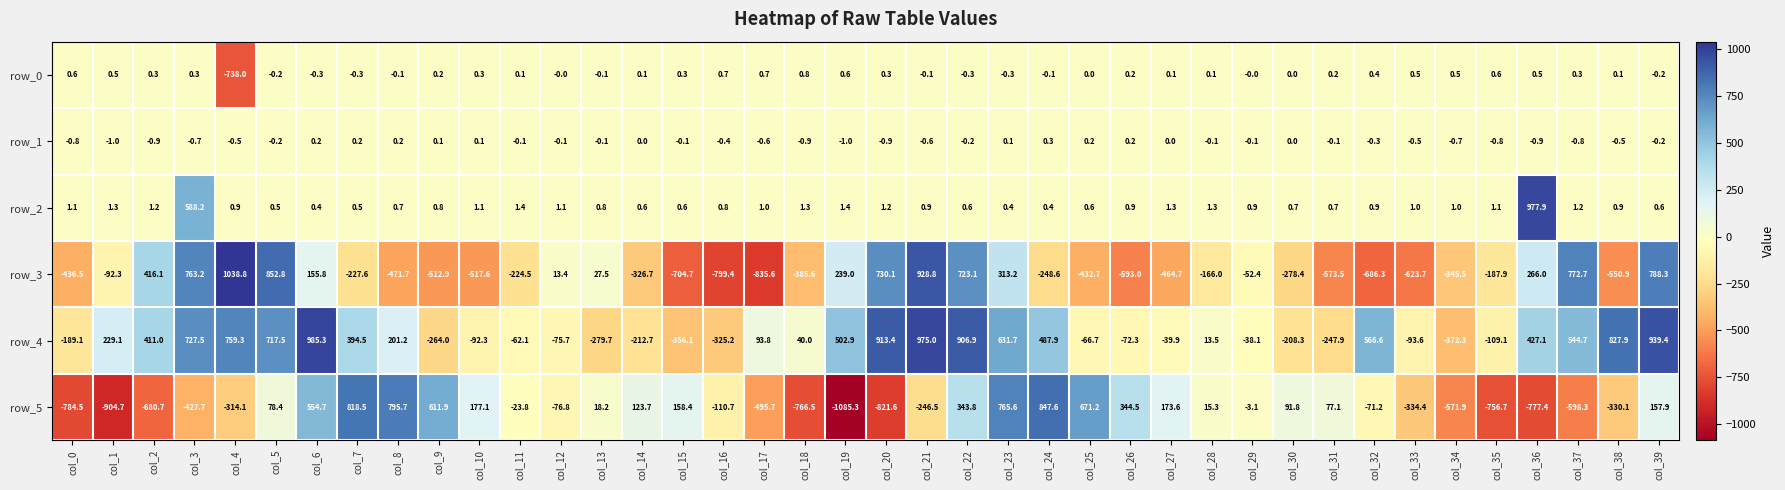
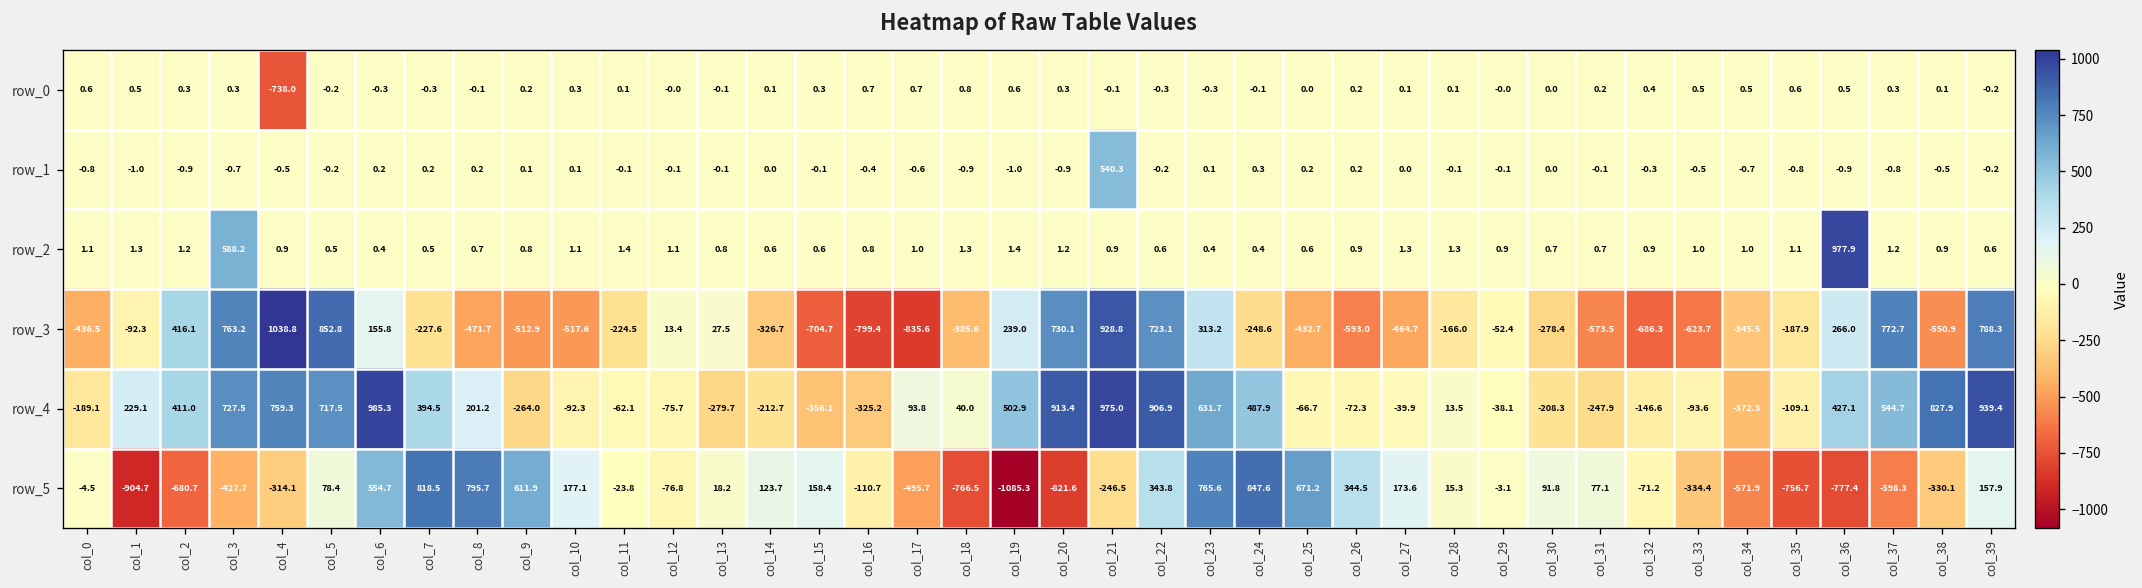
row_1, col_21: -0.6 -> 540.3
row_4, col_32: 566.6 -> -146.6
row_5, col_0: -784.5 -> -4.5
